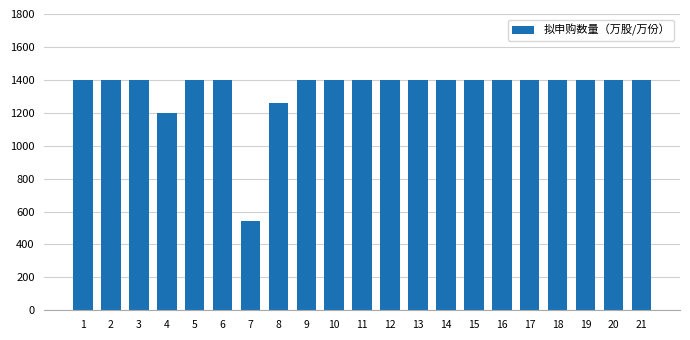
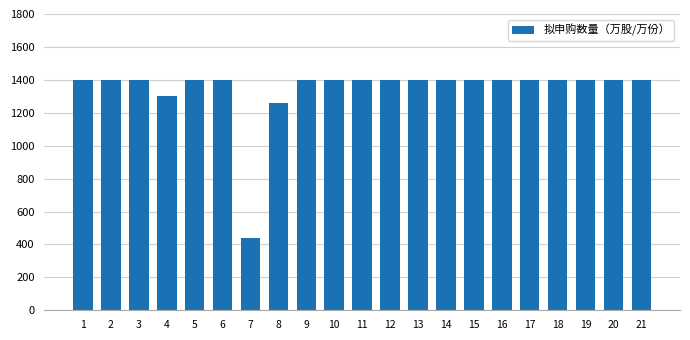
4: 1200 -> 1300
7: 540 -> 440
